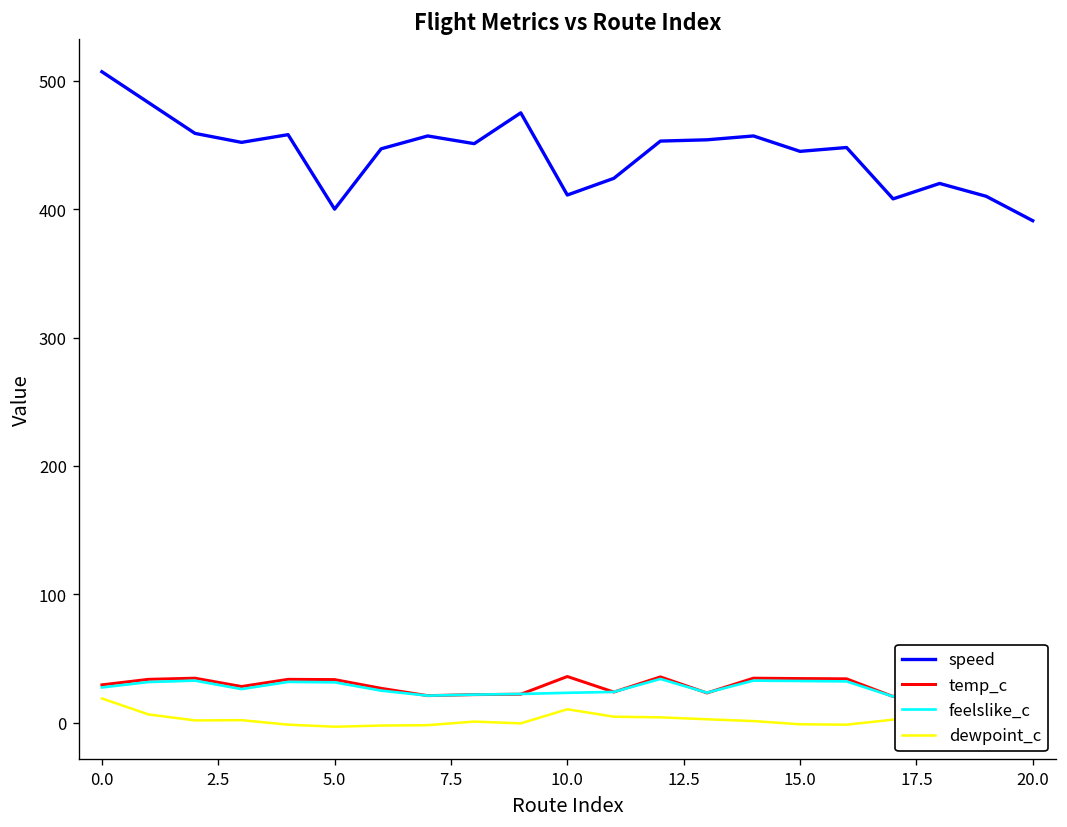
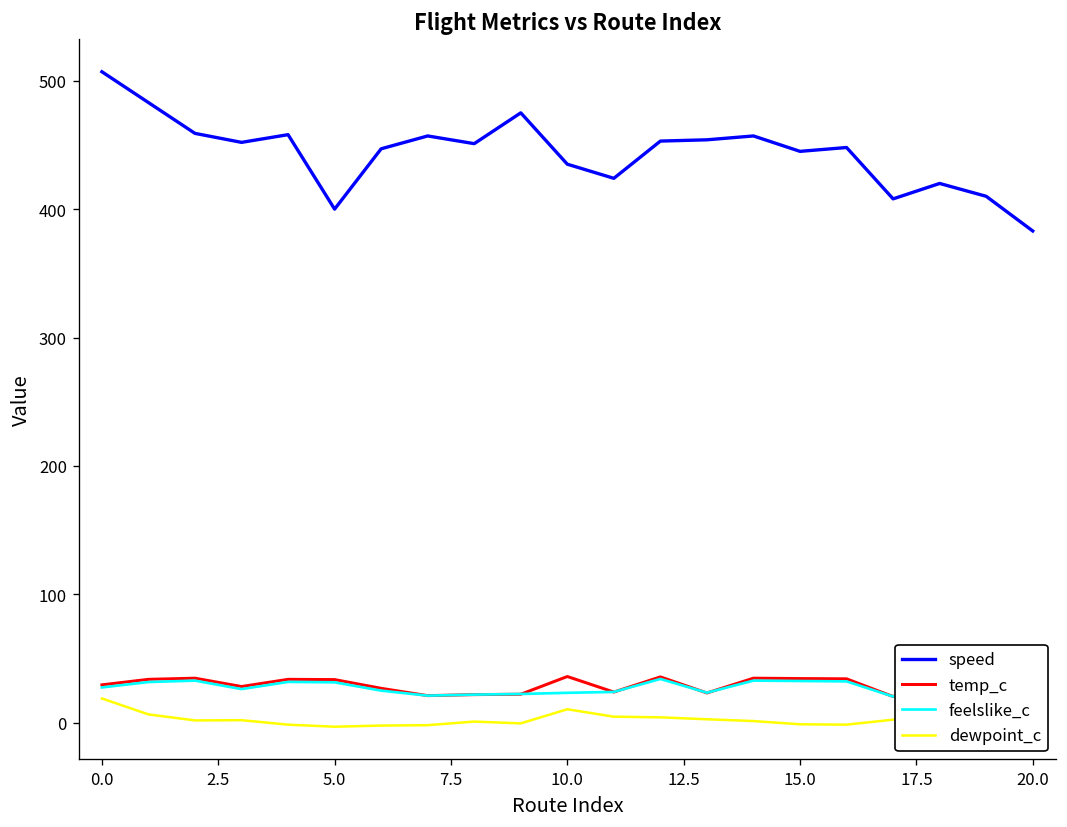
speed, 10.0: 411 -> 435
speed, 20.0: 391 -> 383
